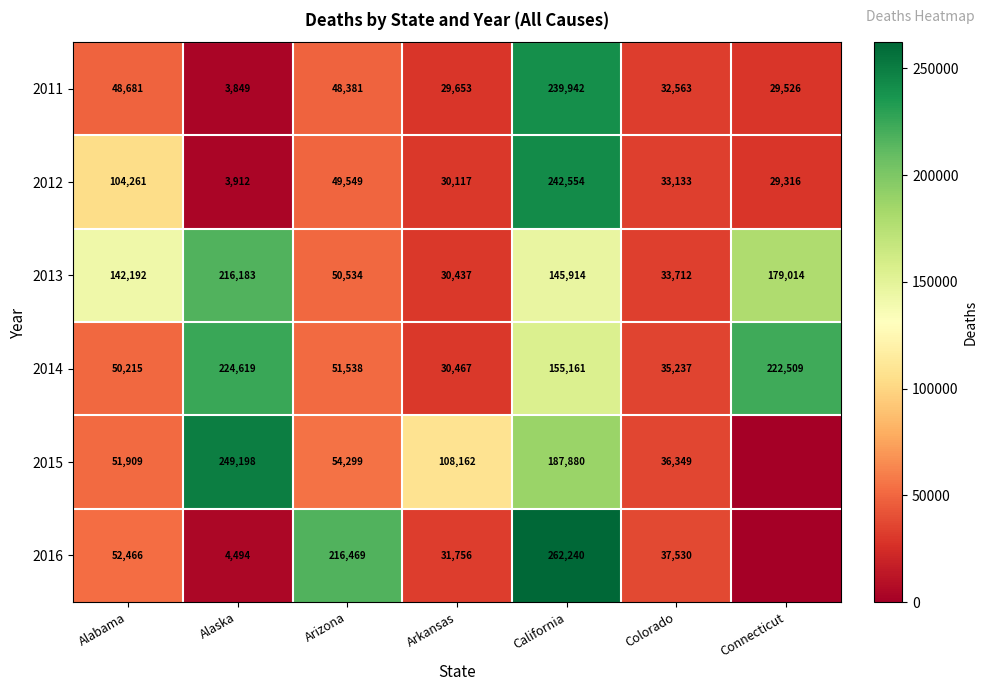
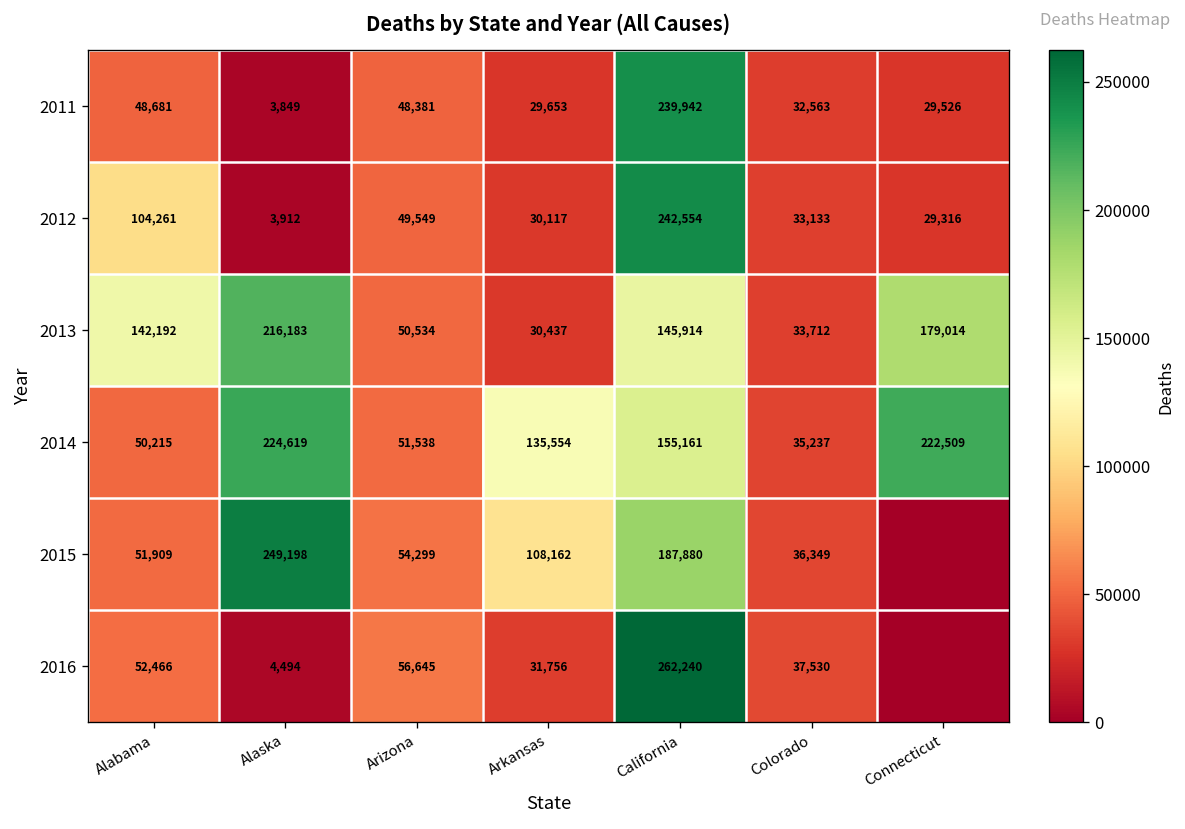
2014, Arkansas: 30,467 -> 135,554
2016, Arizona: 216,469 -> 56,645
